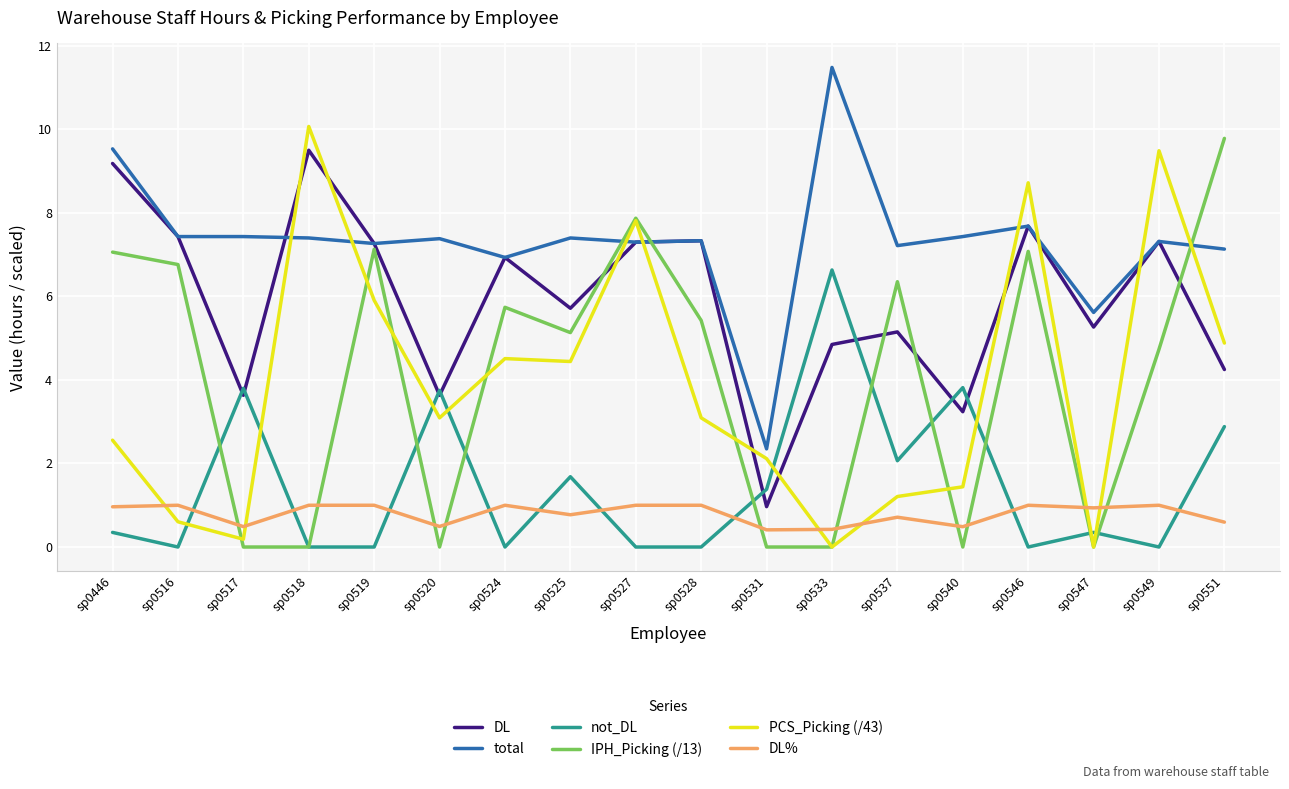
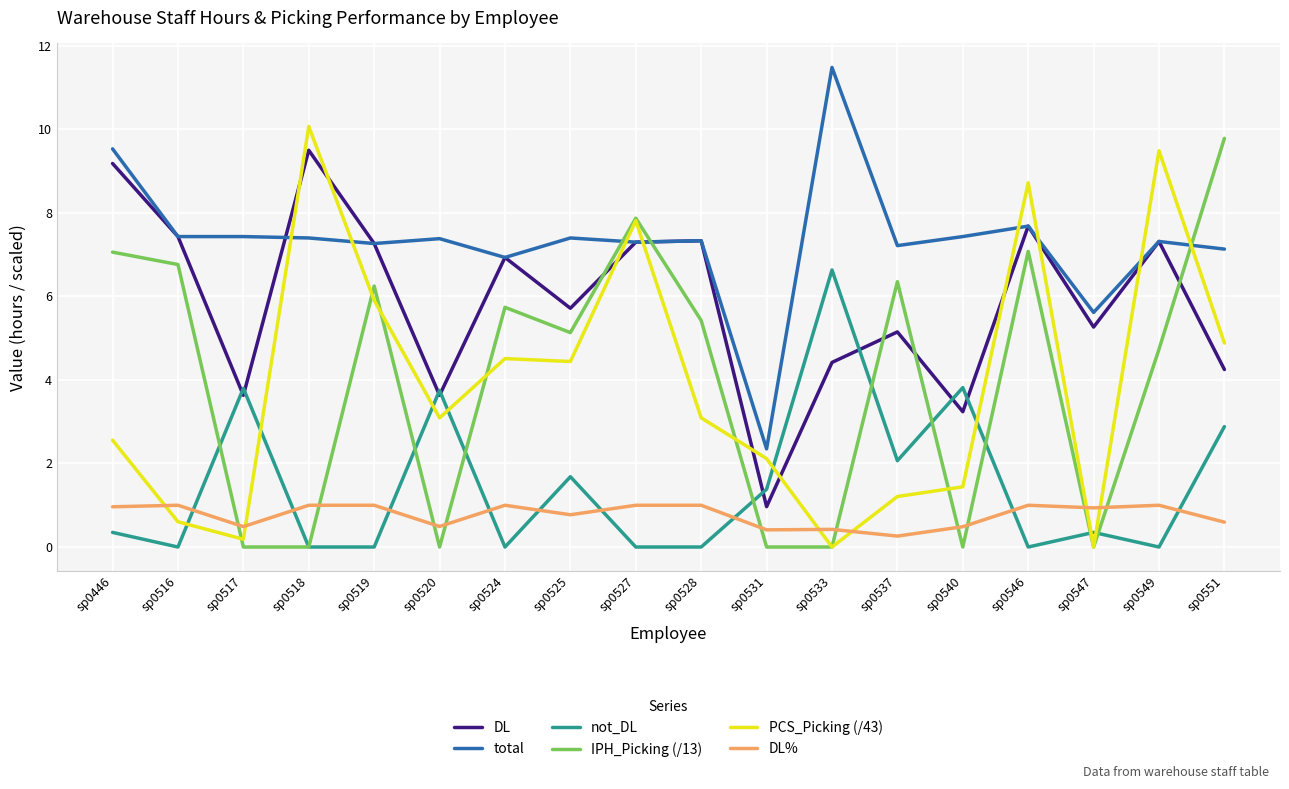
IPH_Picking (/13), sp0519: 7.1 -> 6.2
DL, sp0533: 4.9 -> 4.4
DL%, sp0537: 0.7 -> 0.3
